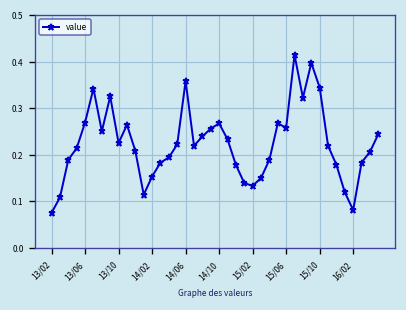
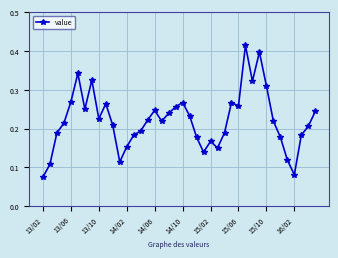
14/06: 0.36 -> 0.25
15/02: 0.13 -> 0.17
15/10: 0.34 -> 0.31
